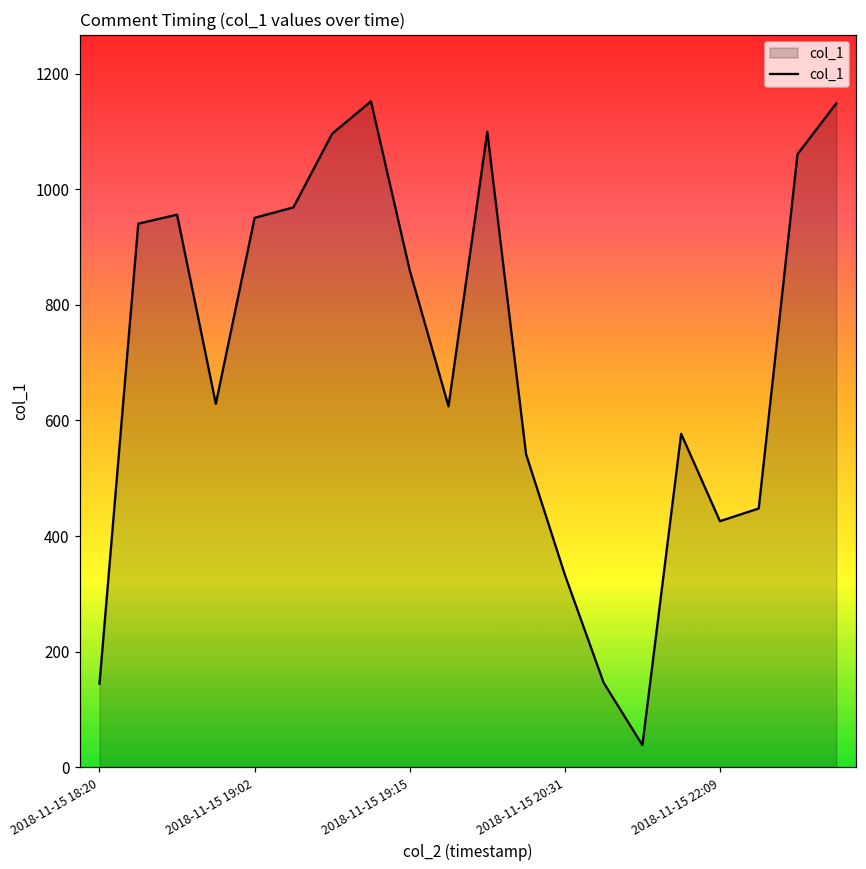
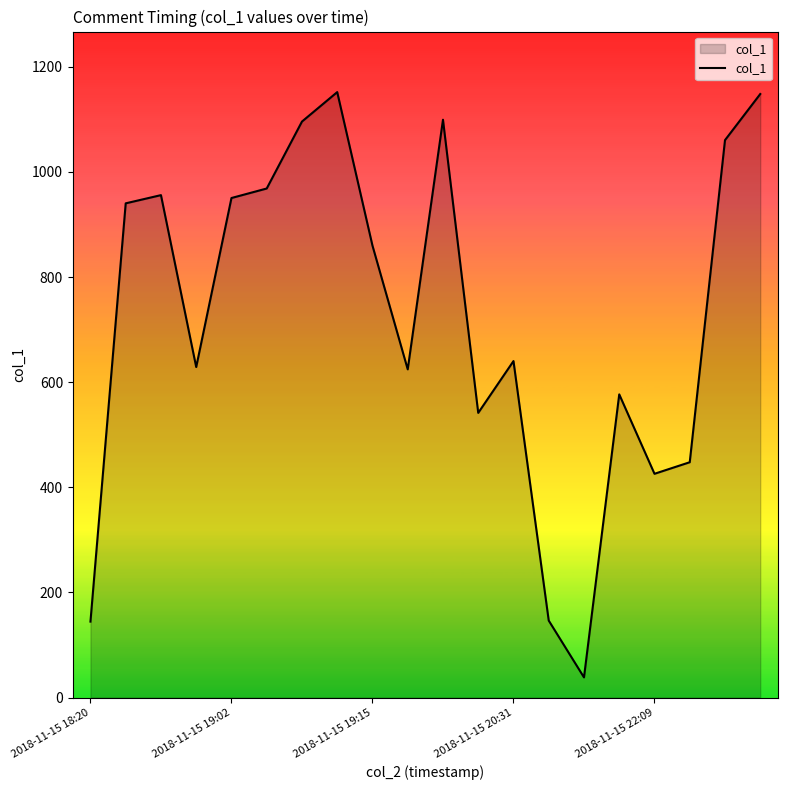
2018-11-15 20:31: 330 -> 640
